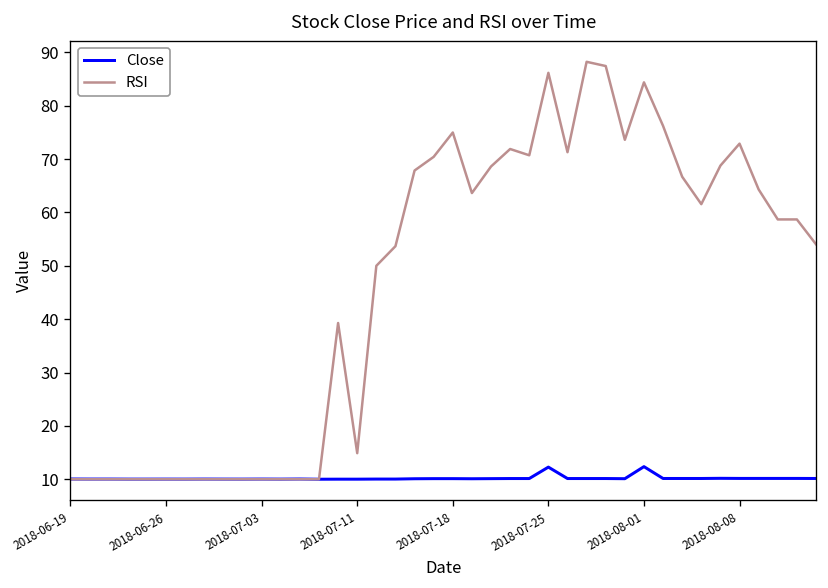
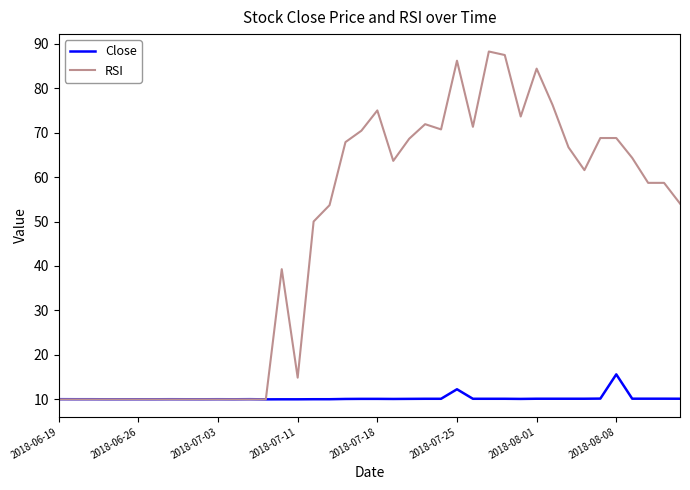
Close, 2018-08-01: 12 -> 10
Close, 2018-08-08: 10 -> 16
RSI, 2018-08-08: 73 -> 69
